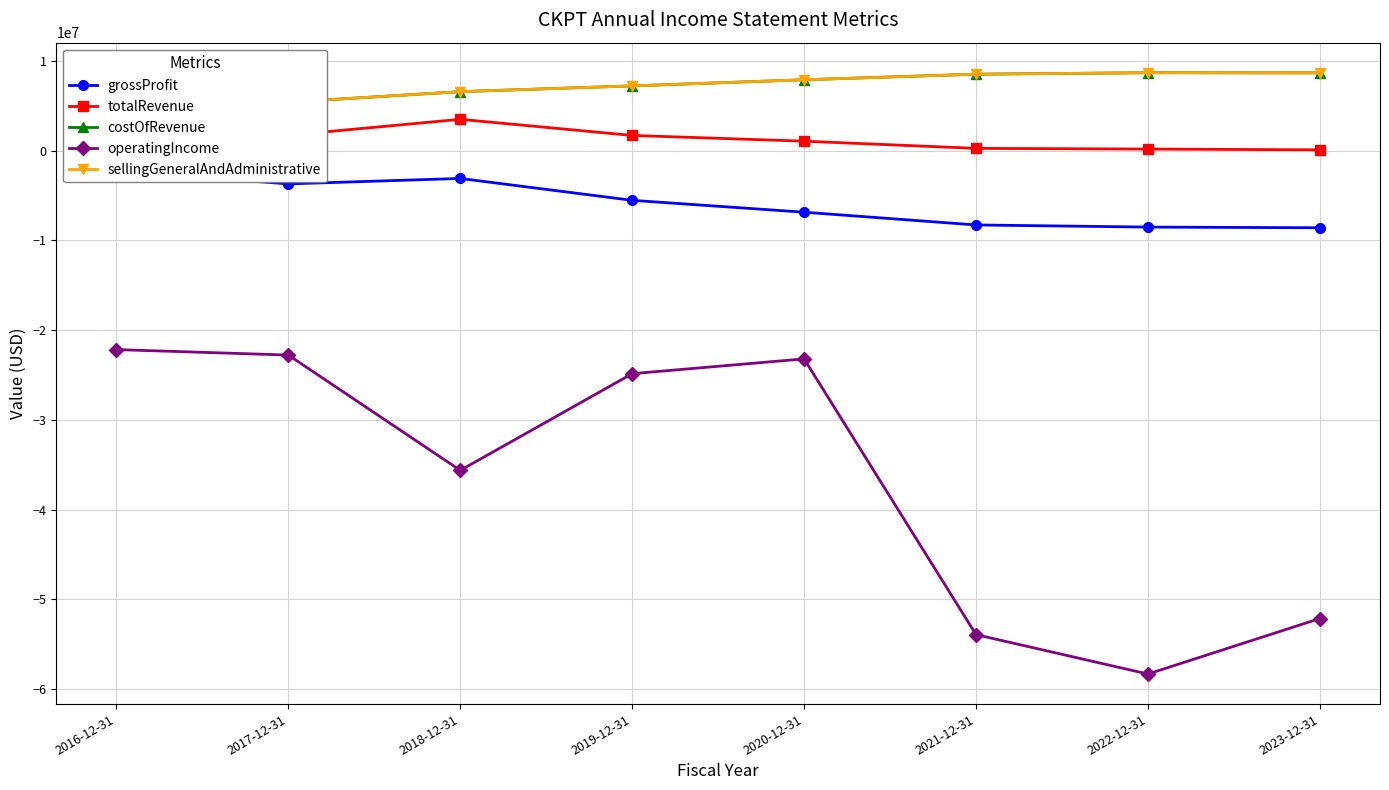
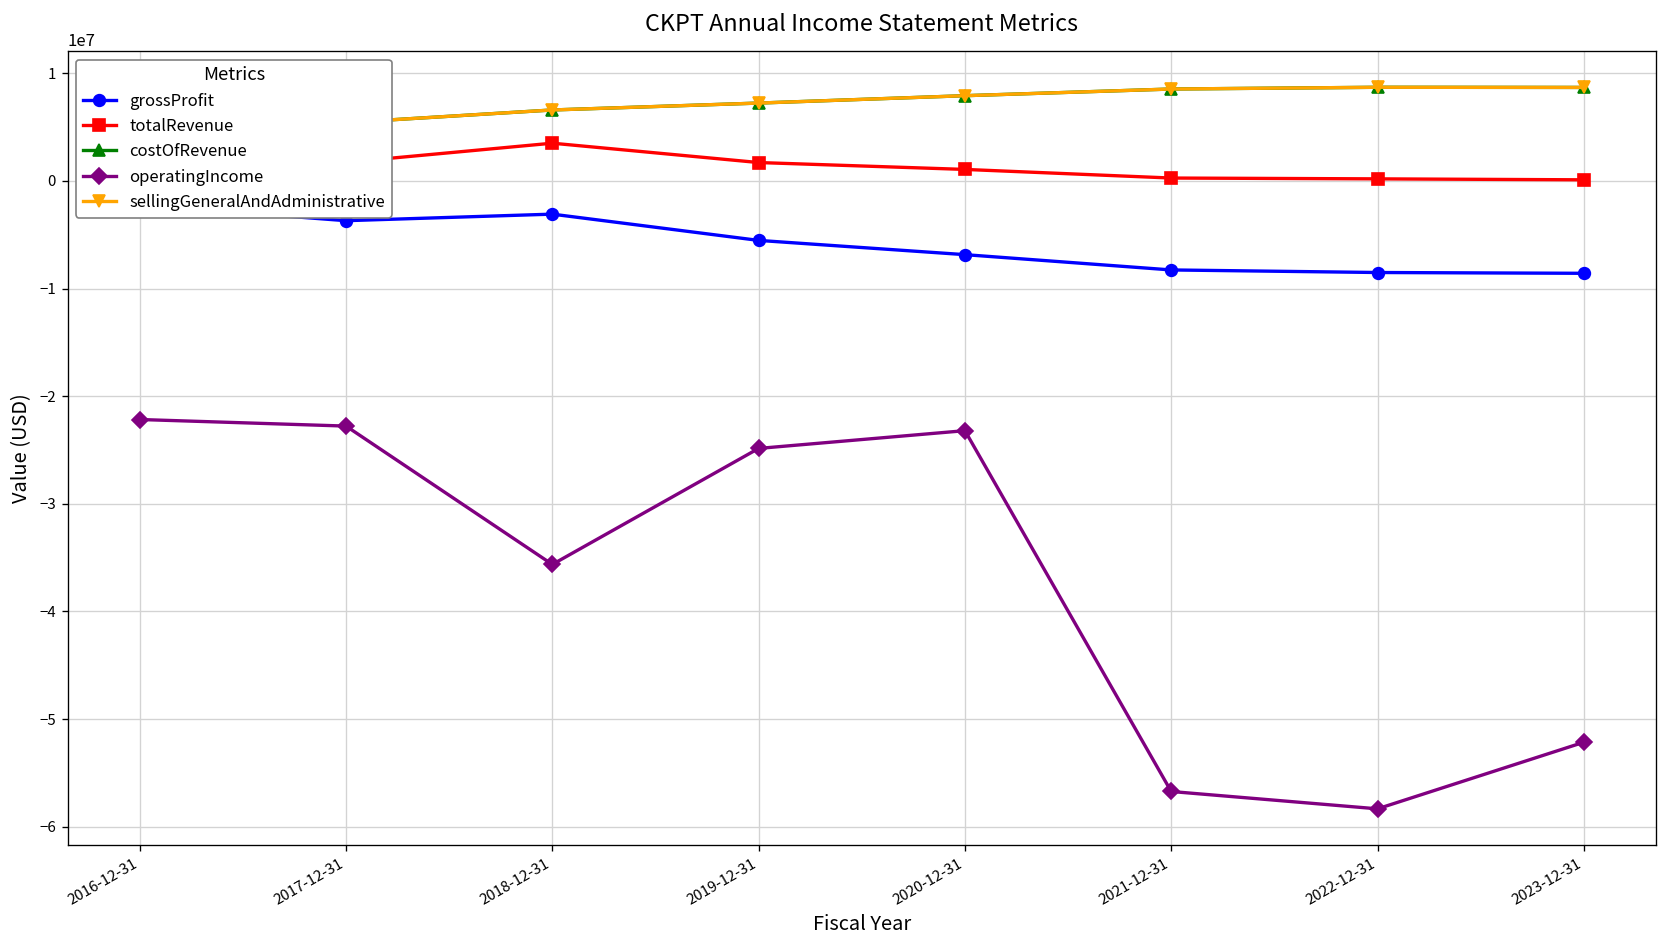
operatingIncome, 2021-12-31: -54000000 -> -57000000
